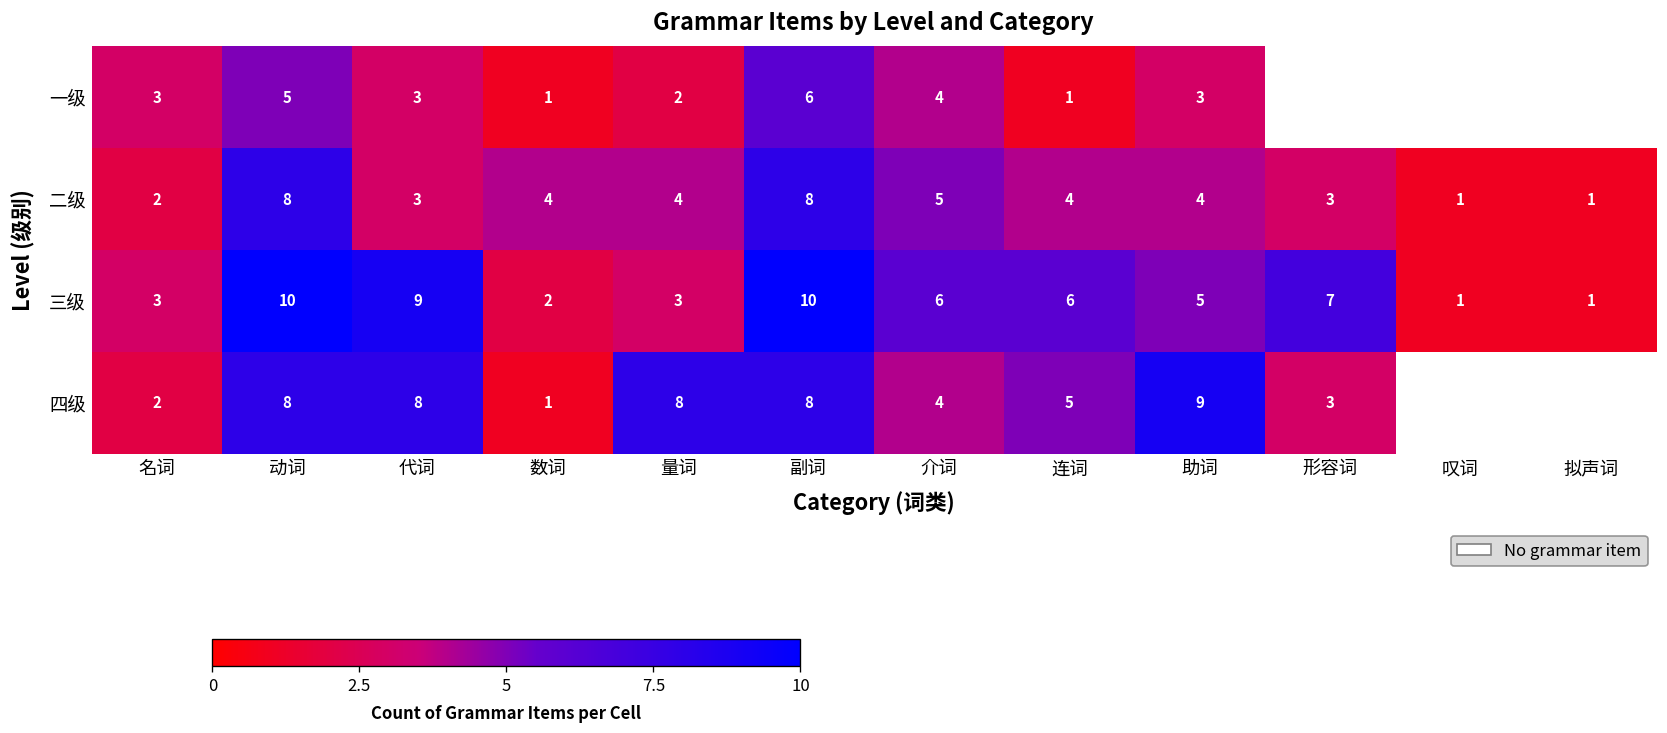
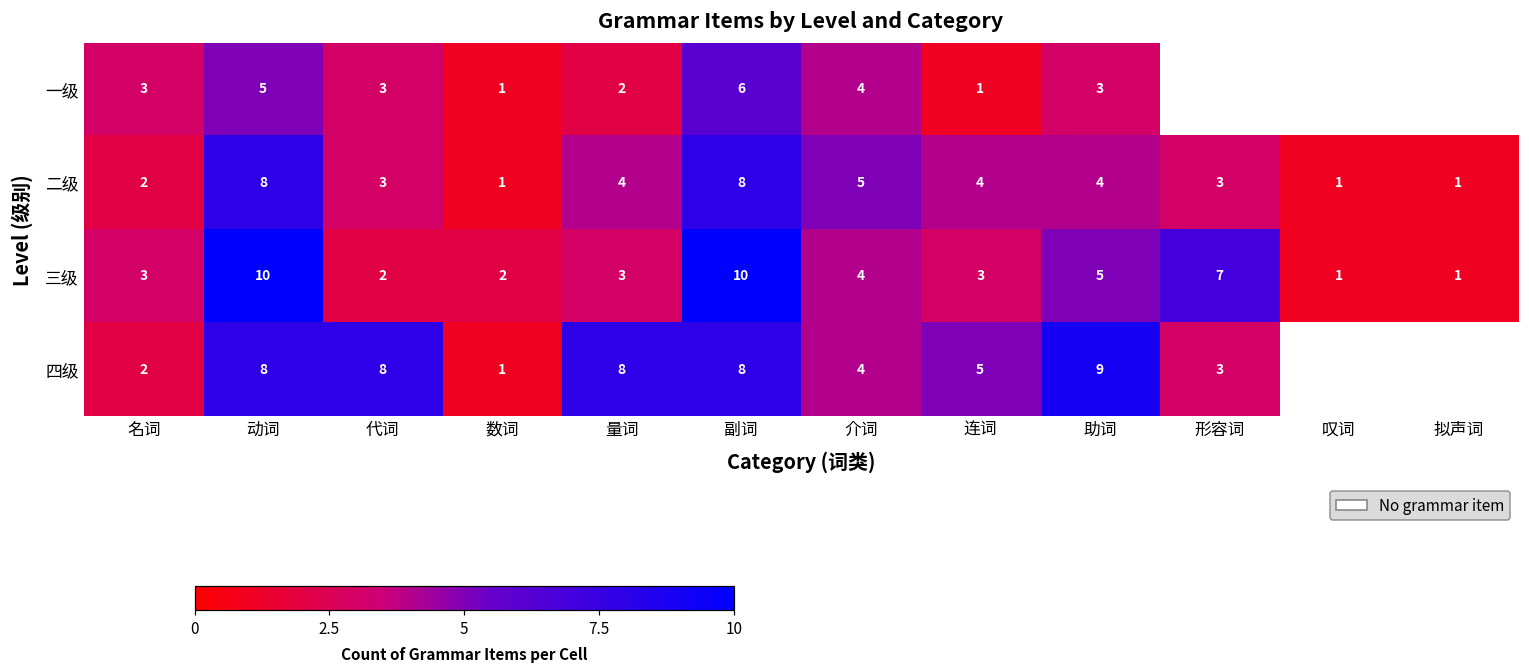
二级, 数词: 4 -> 1
三级, 代词: 9 -> 2
三级, 介词: 6 -> 4
三级, 连词: 6 -> 3
